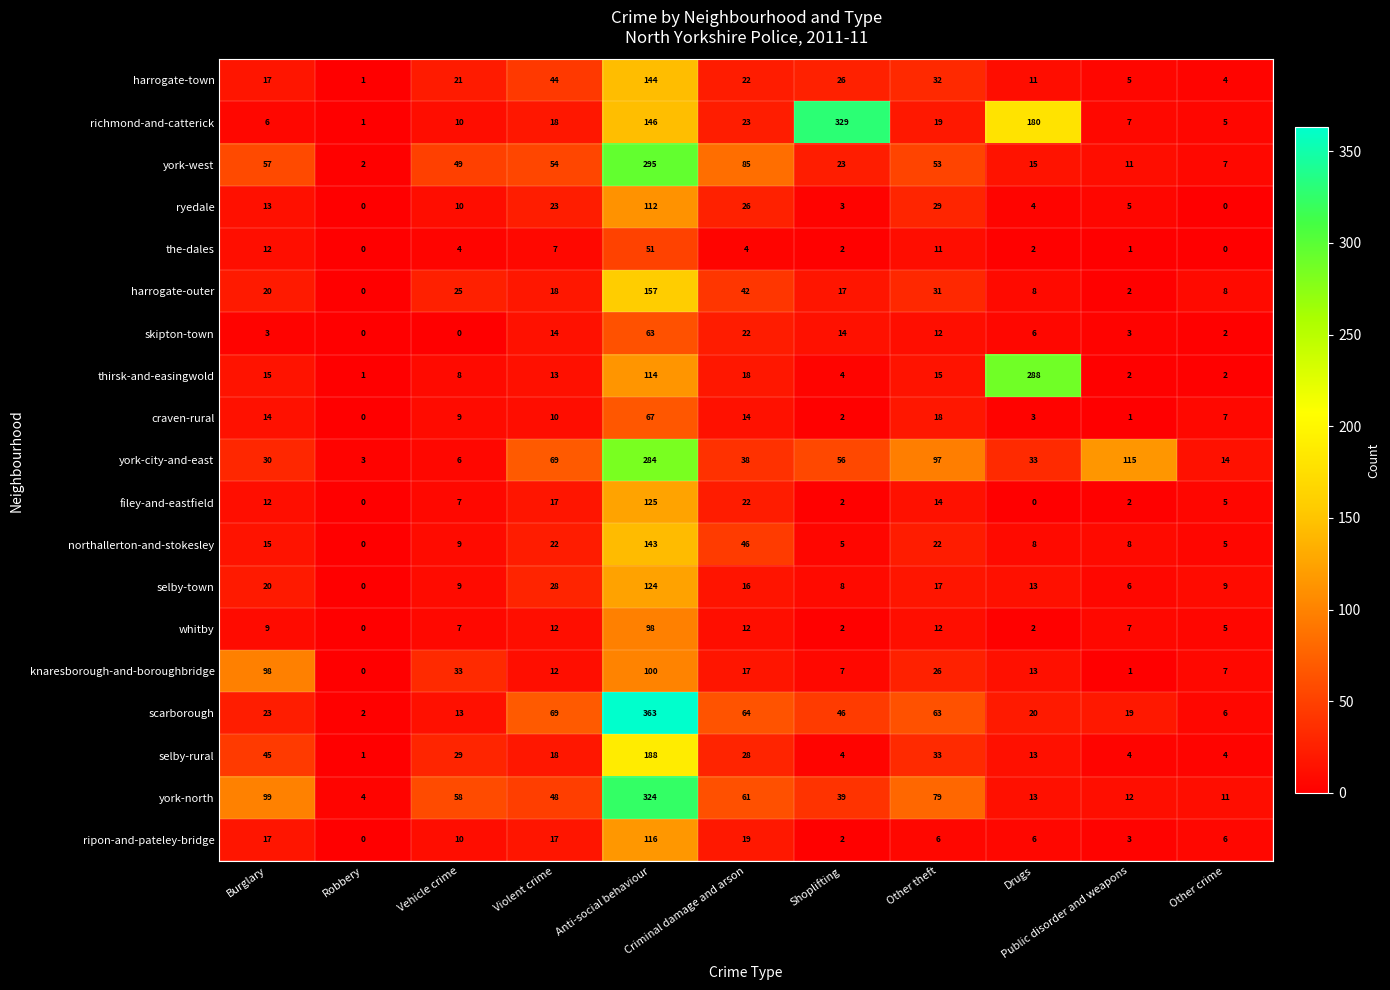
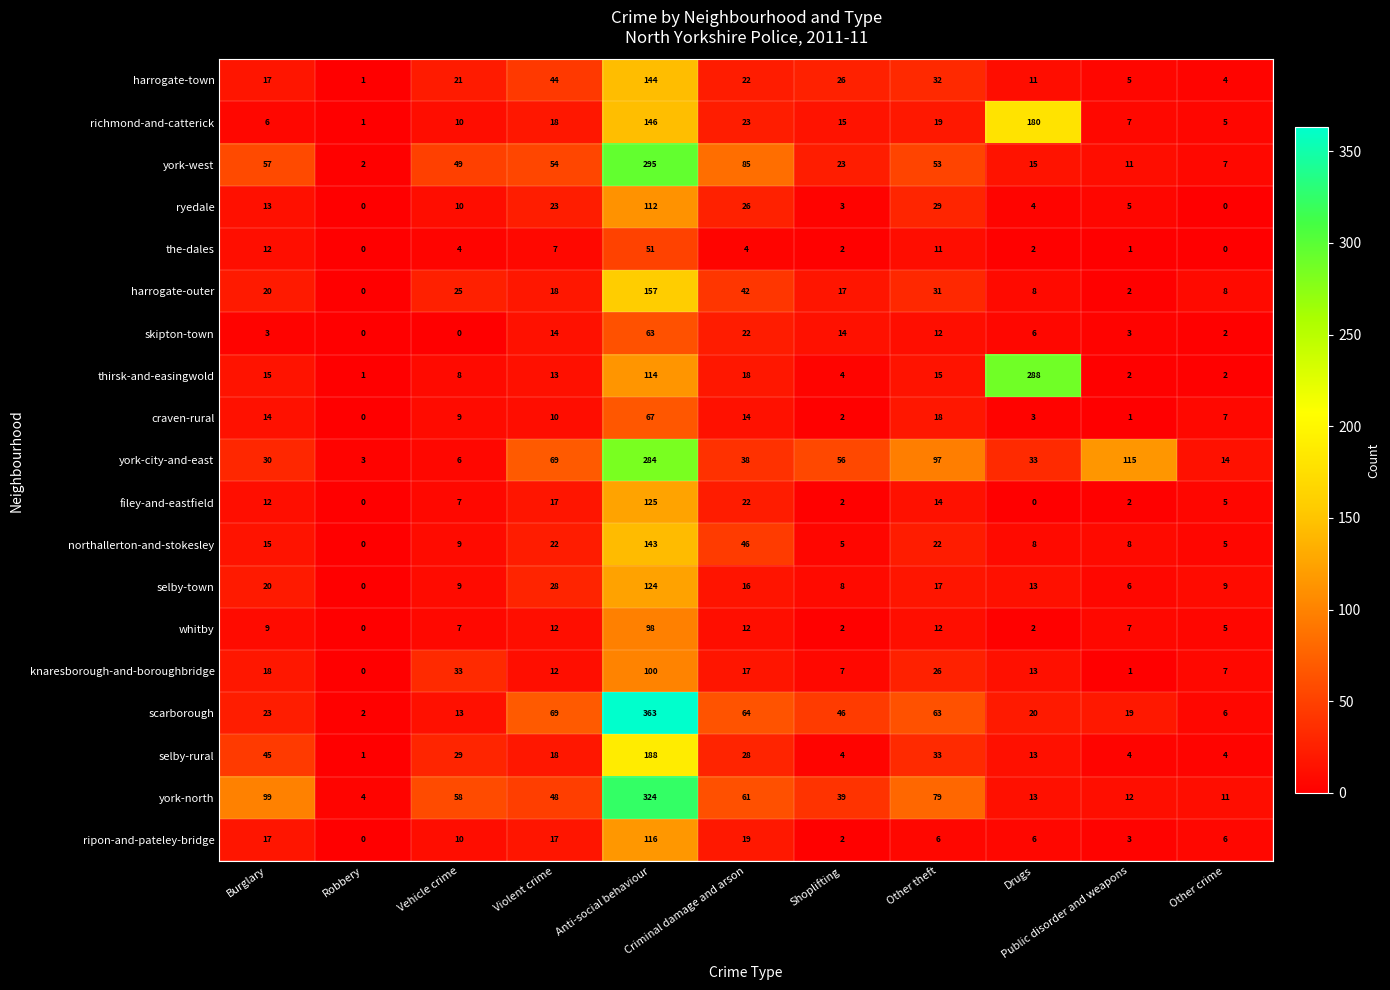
richmond-and-catterick, Shoplifting: 329 -> 15
knaresborough-and-boroughbridge, Burglary: 98 -> 18
